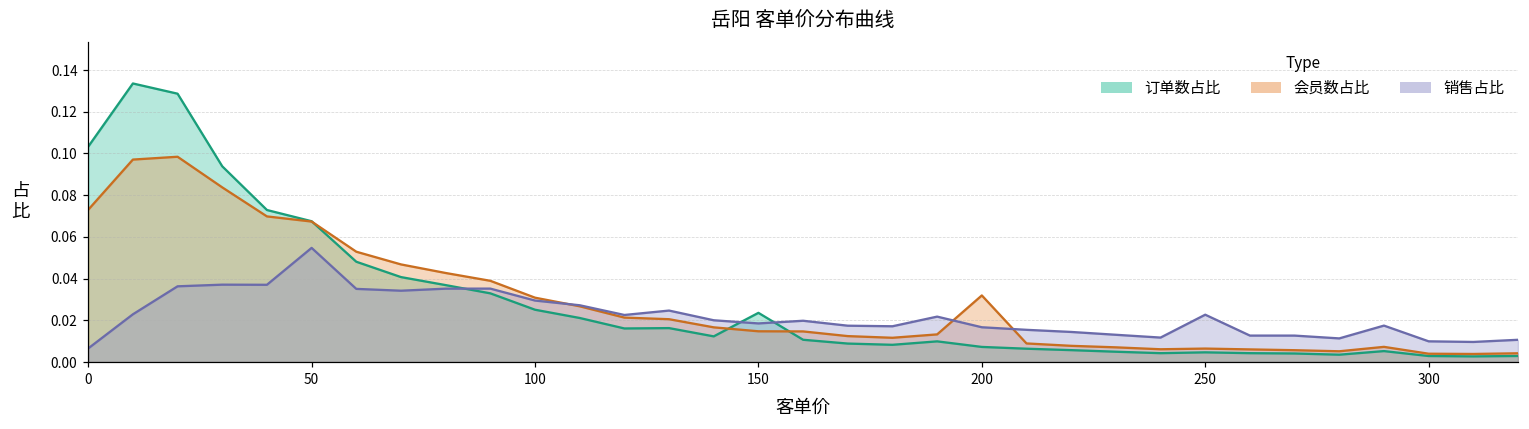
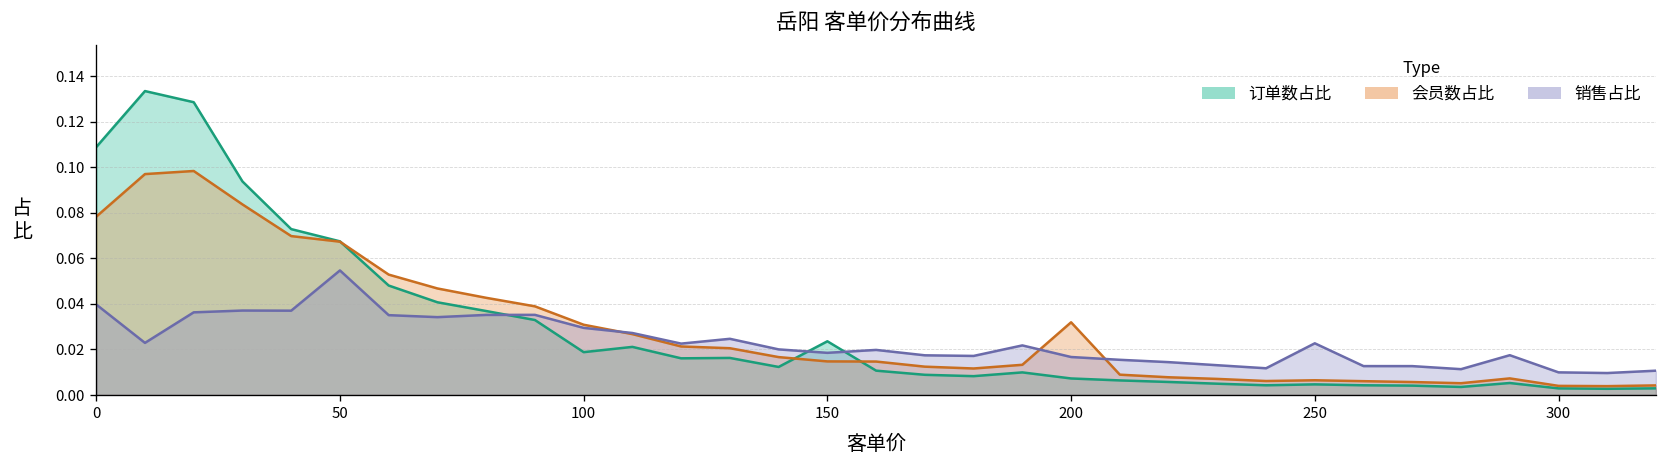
订单数占比, 0: 0.103 -> 0.109
会员数占比, 0: 0.073 -> 0.078
销售占比, 0: 0.007 -> 0.040
订单数占比, 100: 0.025 -> 0.019
